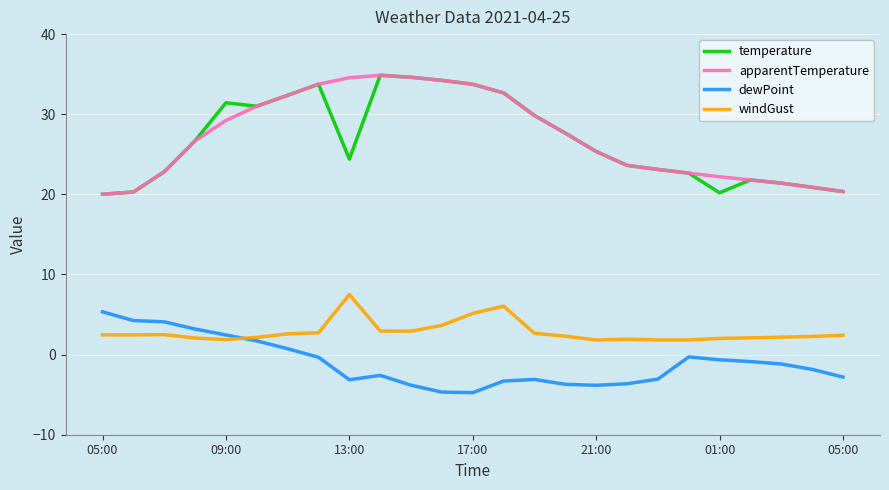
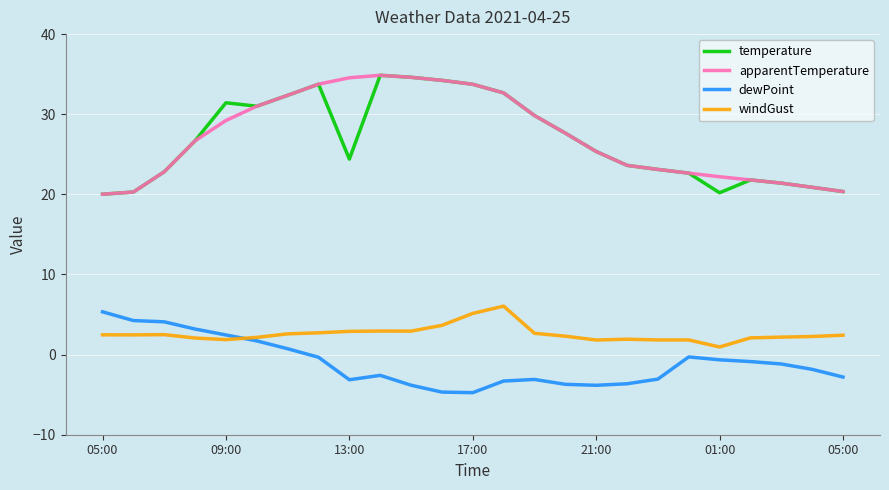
windGust, 13:00: 8 -> 3
windGust, 01:00: 2 -> 1
